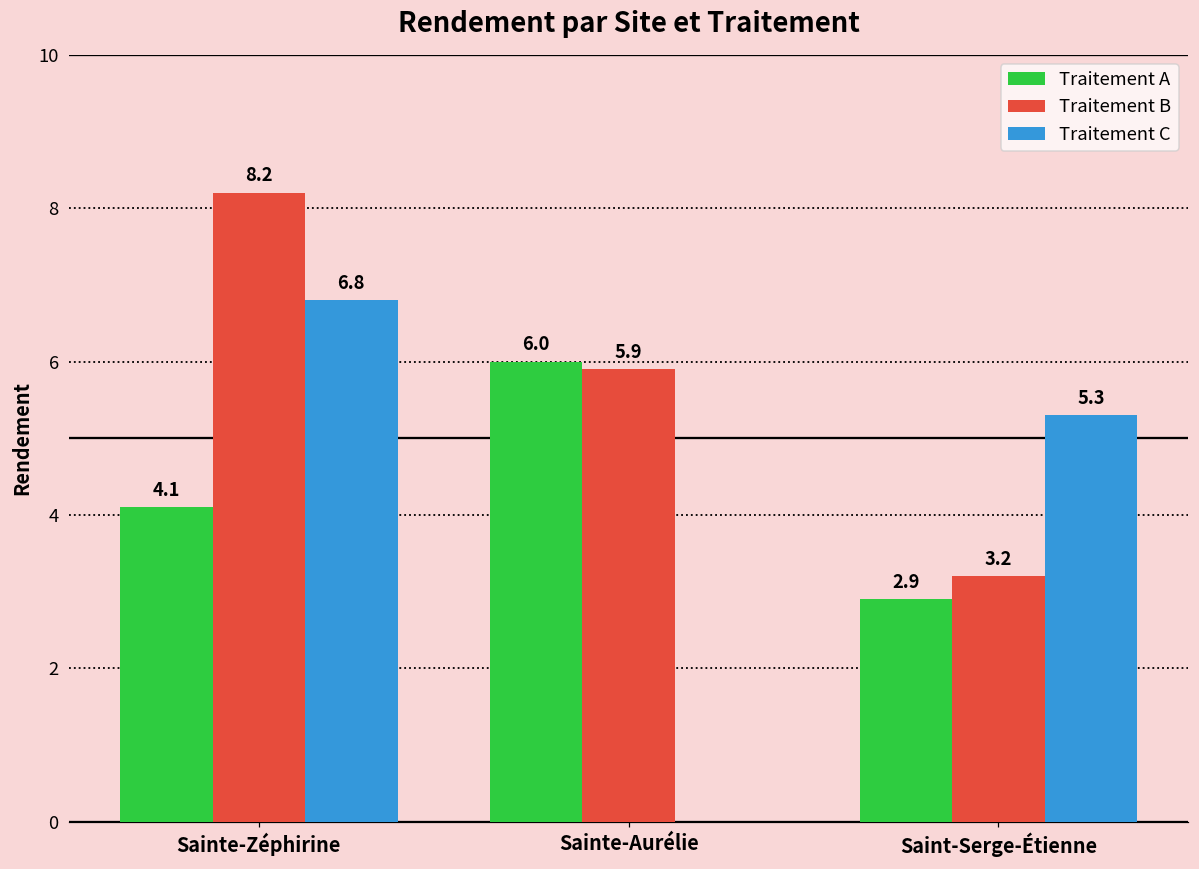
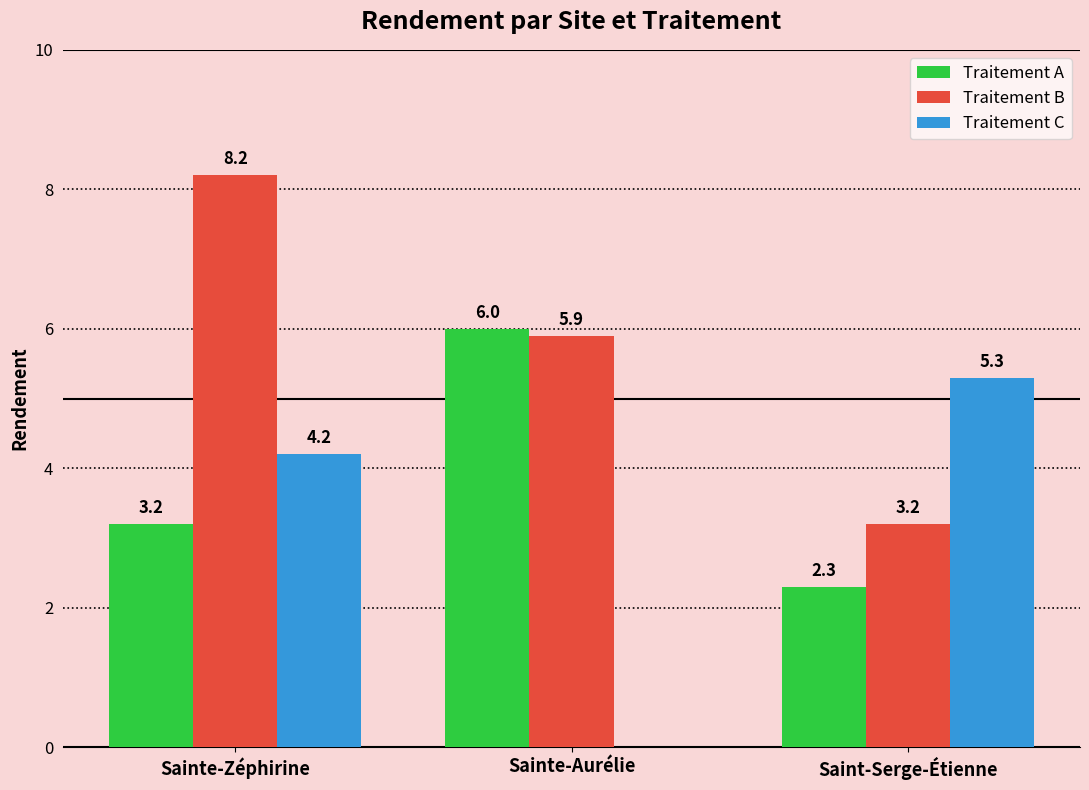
Traitement A, Sainte-Zéphirine: 4.1 -> 3.2
Traitement C, Sainte-Zéphirine: 6.8 -> 4.2
Traitement A, Saint-Serge-Étienne: 2.9 -> 2.3
